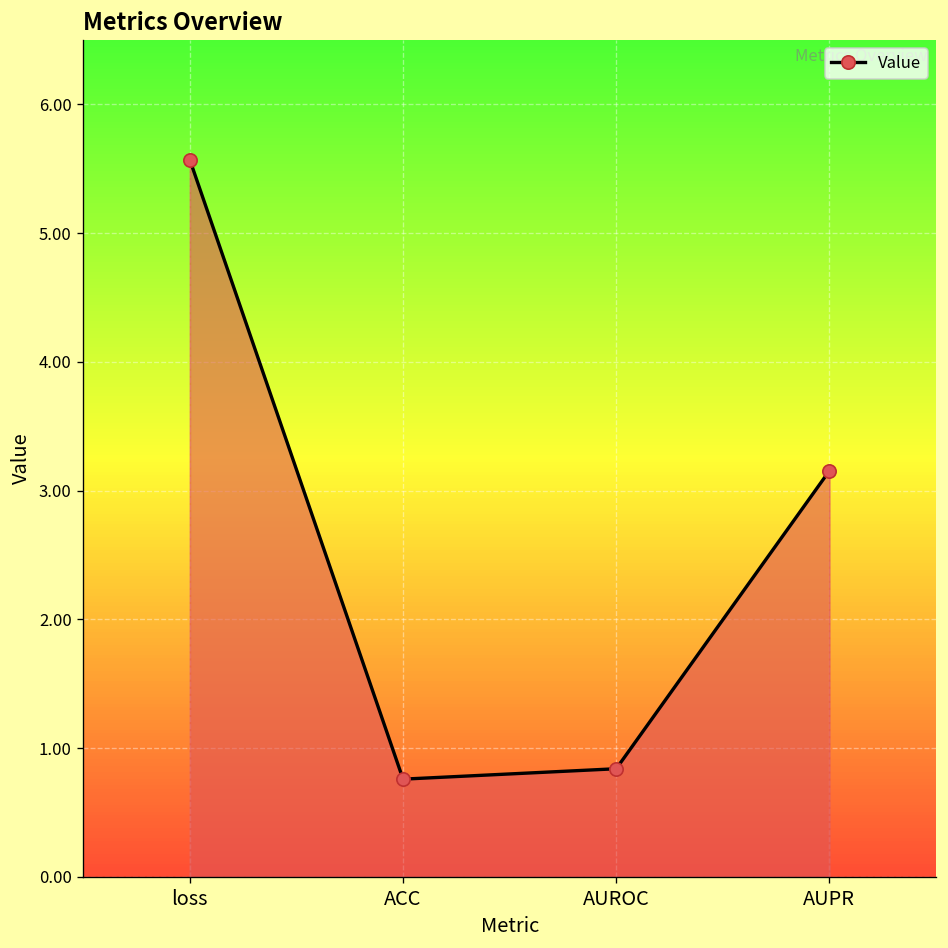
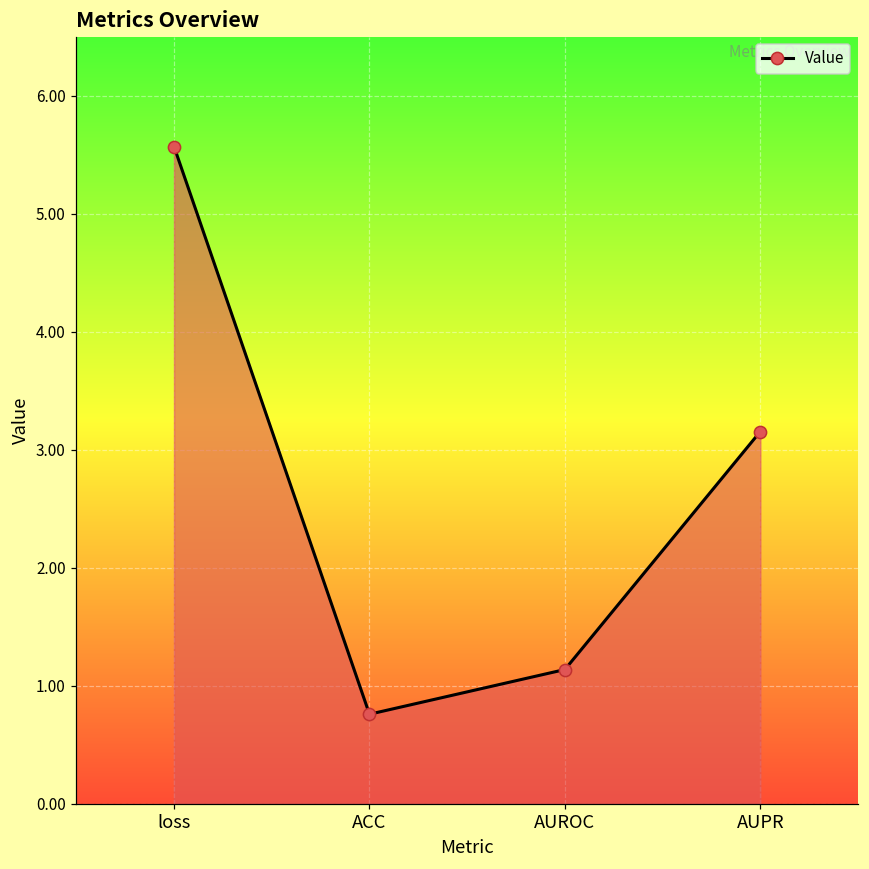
AUROC: 0.84 -> 1.14
